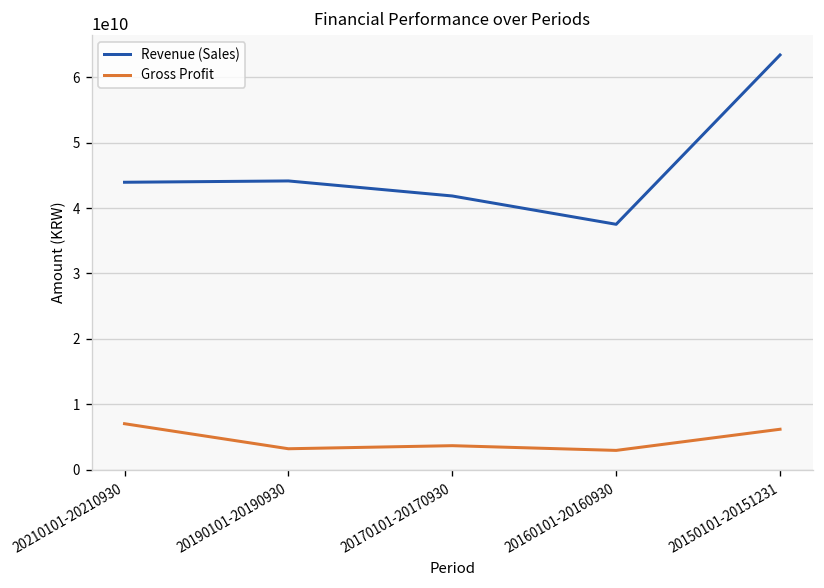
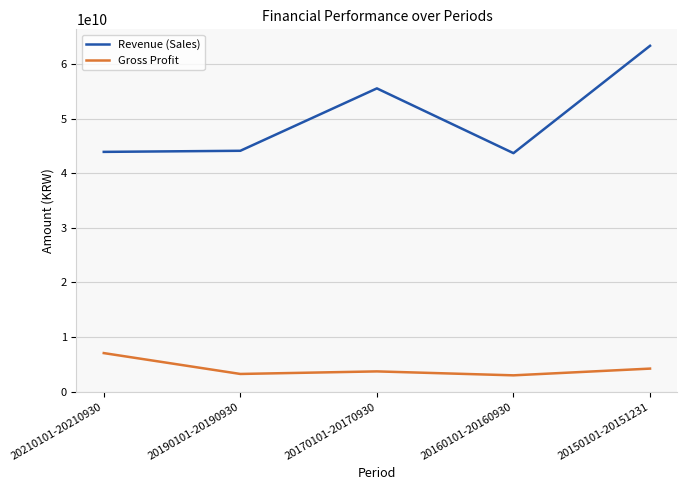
Revenue (Sales), 20170101-20170930: 42000000000 -> 56000000000
Revenue (Sales), 20160101-20160930: 38000000000 -> 44000000000
Gross Profit, 20150101-20151231: 6000000000 -> 4000000000
